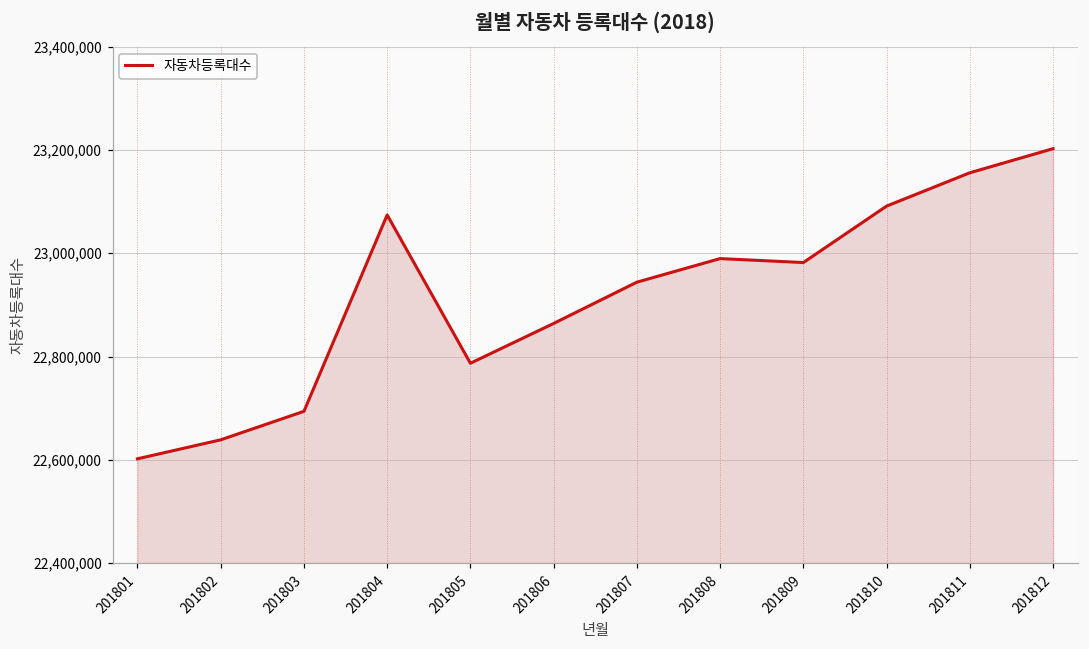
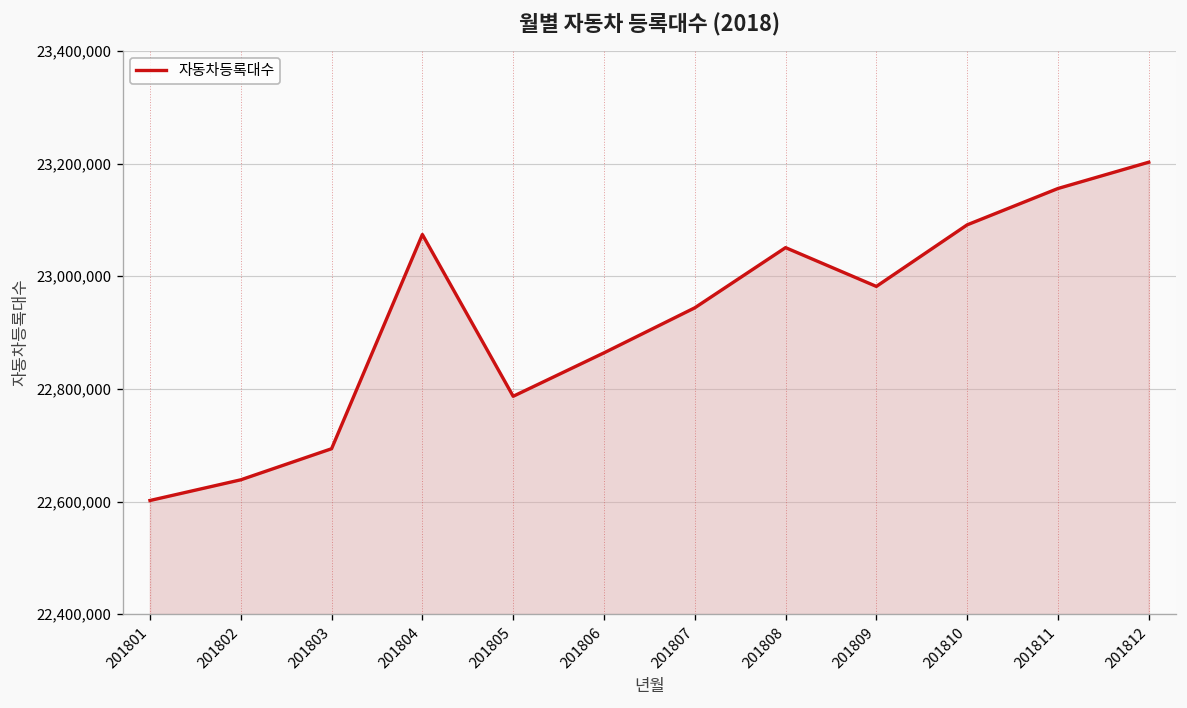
201808: 22,990,000 -> 23,050,000
